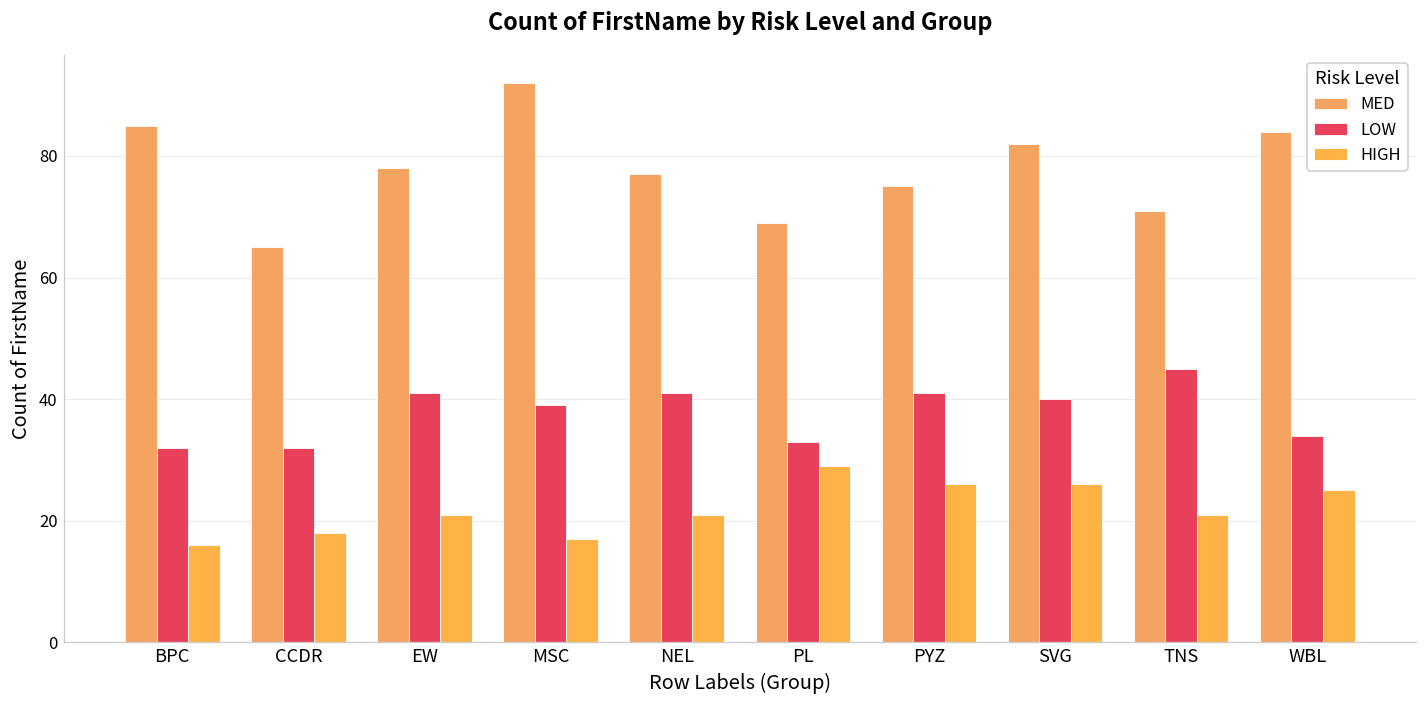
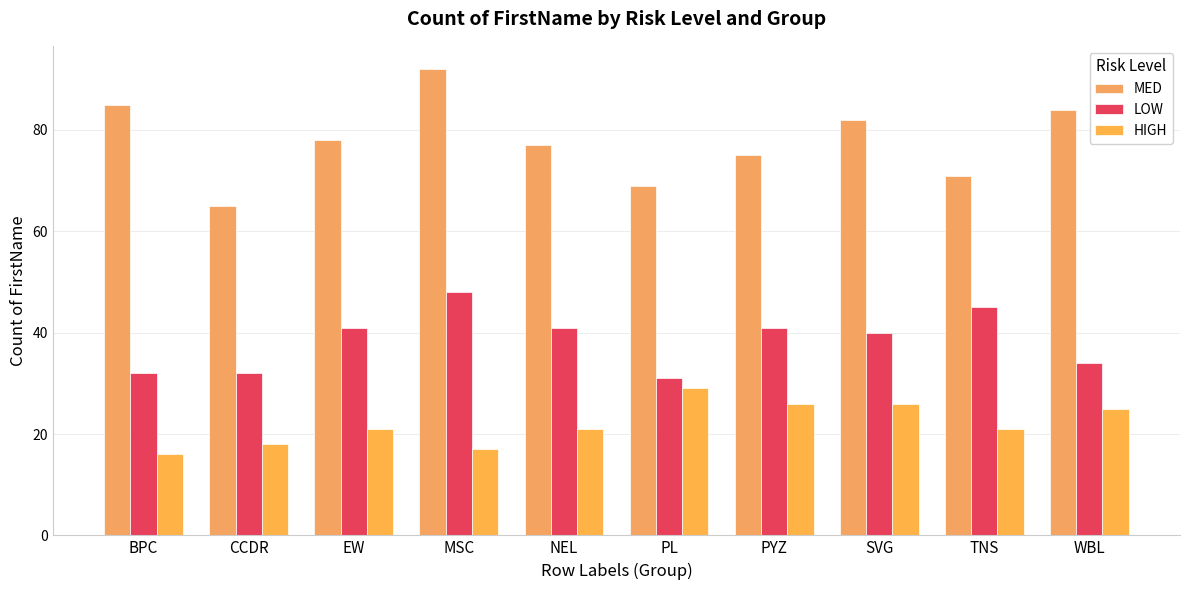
LOW, MSC: 39 -> 48
LOW, PL: 33 -> 31
